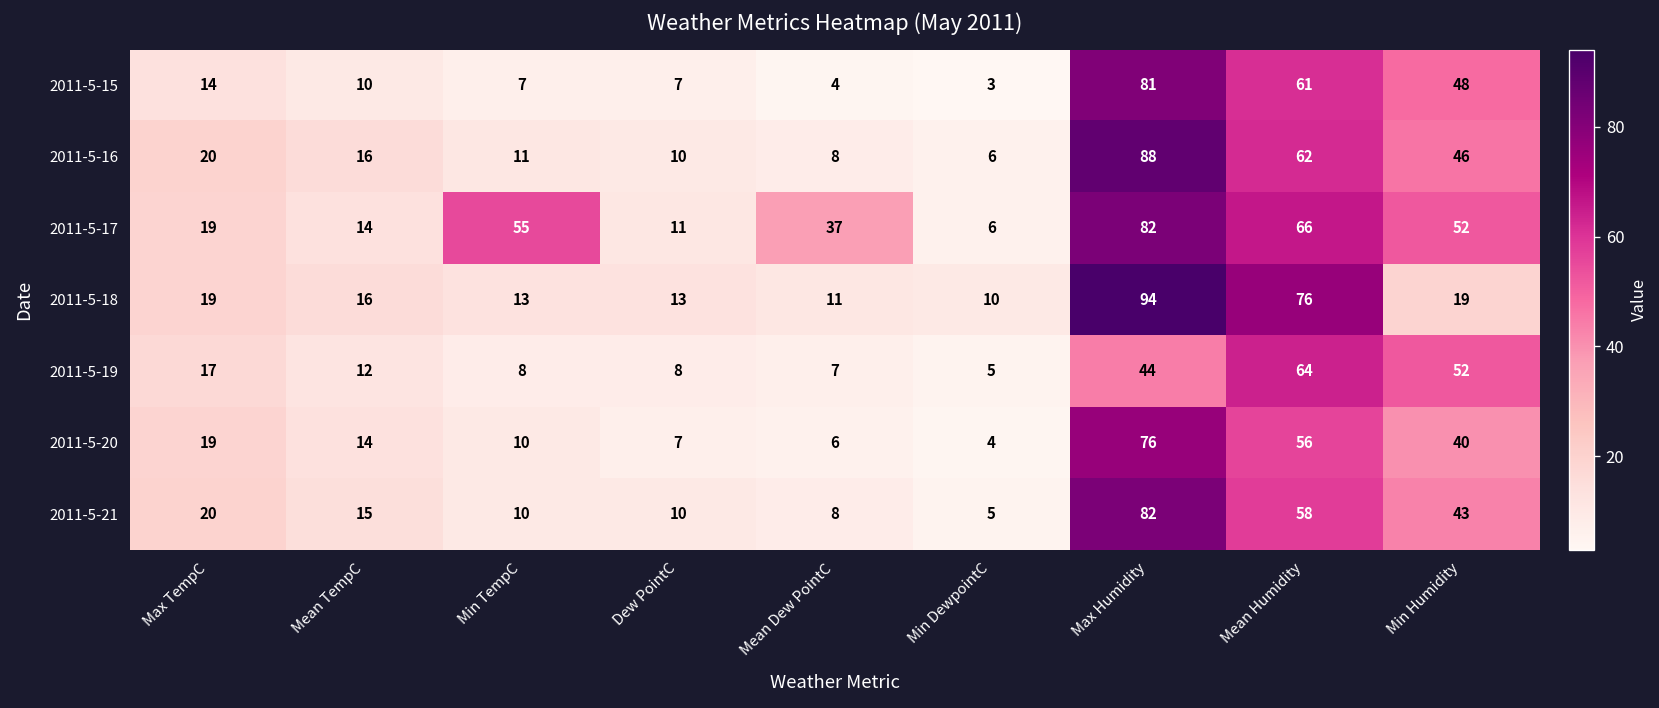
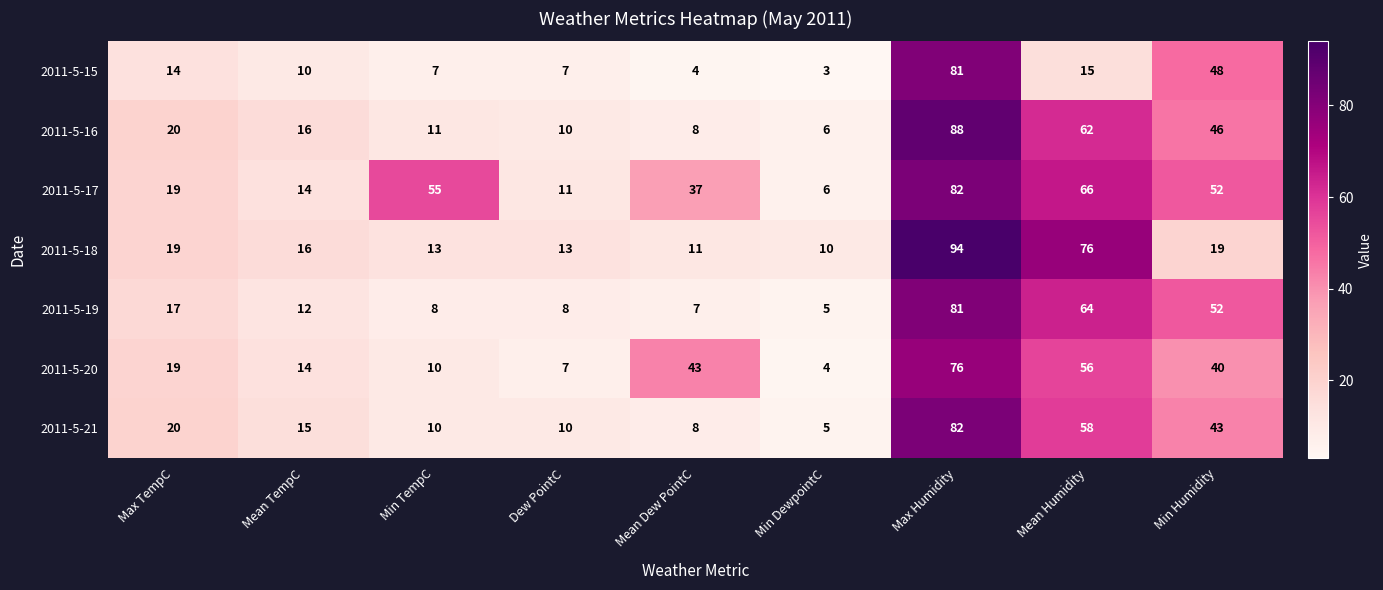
2011-5-15, Mean Humidity: 61 -> 15
2011-5-19, Max Humidity: 44 -> 81
2011-5-20, Mean Dew PointC: 6 -> 43
